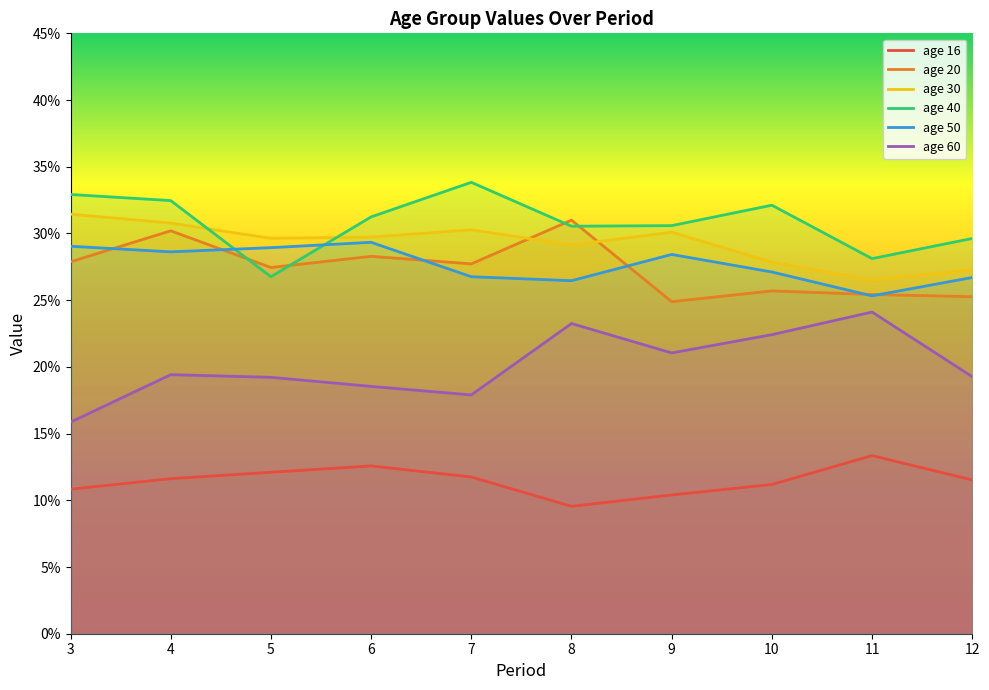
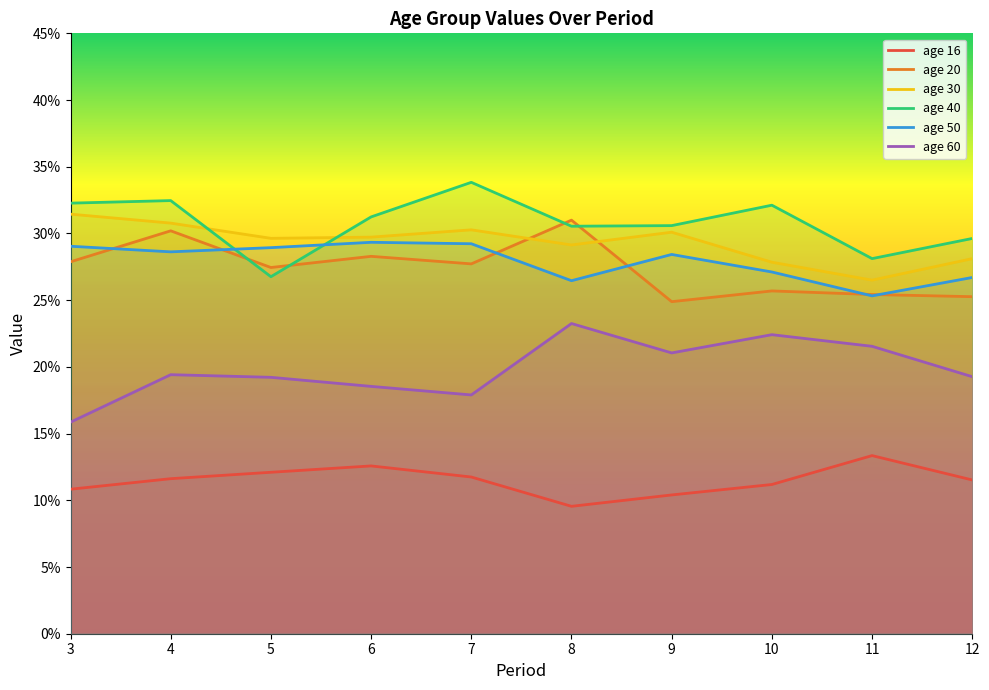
age 40, 3: 32.9% -> 32.3%
age 50, 7: 26.8% -> 29.2%
age 60, 11: 24.1% -> 21.5%
age 30, 12: 27.3% -> 28.1%
